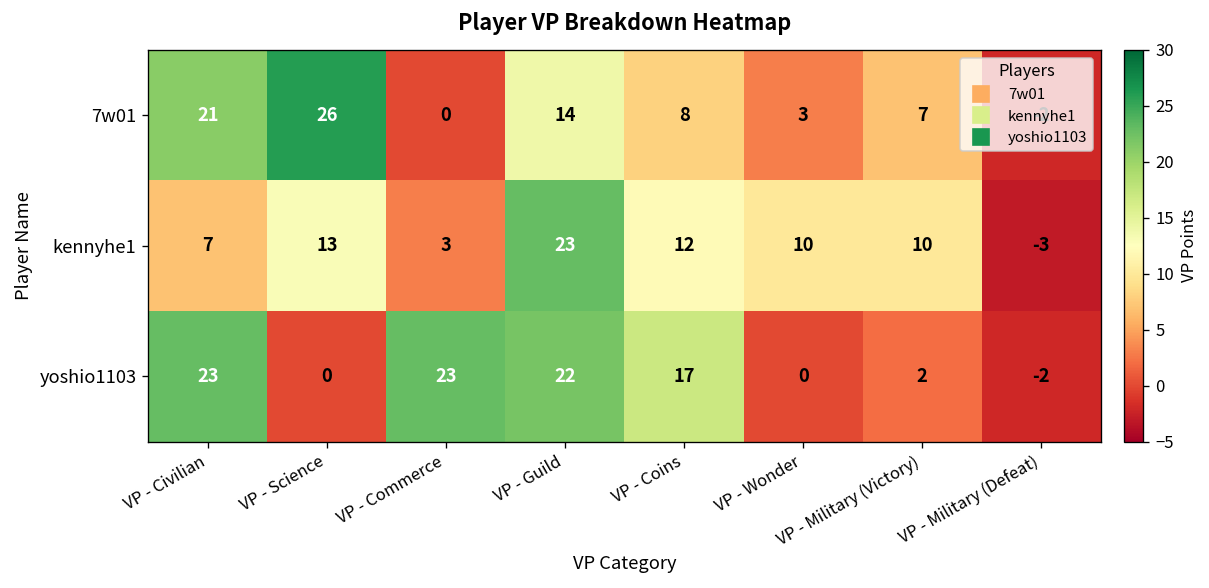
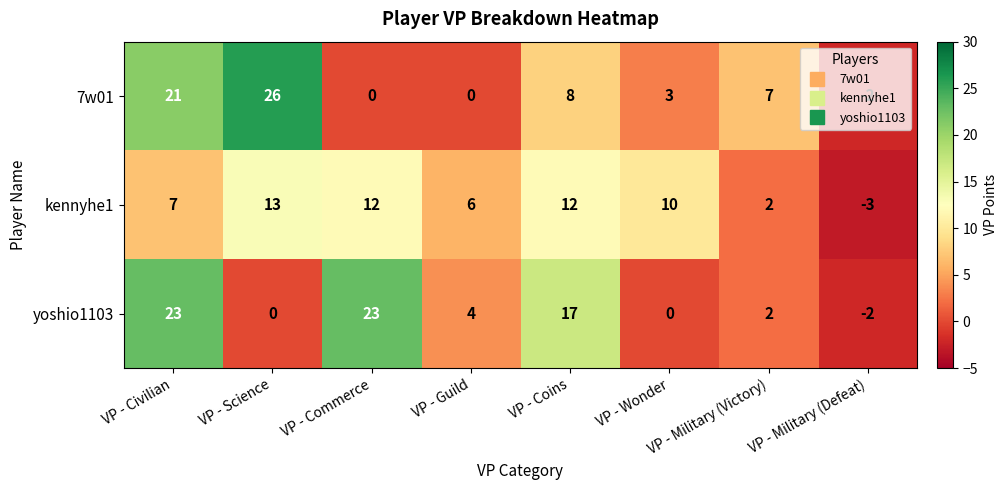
7w01, VP - Guild: 14 -> 0
kennyhe1, VP - Commerce: 3 -> 12
kennyhe1, VP - Guild: 23 -> 6
kennyhe1, VP - Military (Victory): 10 -> 2
yoshio1103, VP - Guild: 22 -> 4
